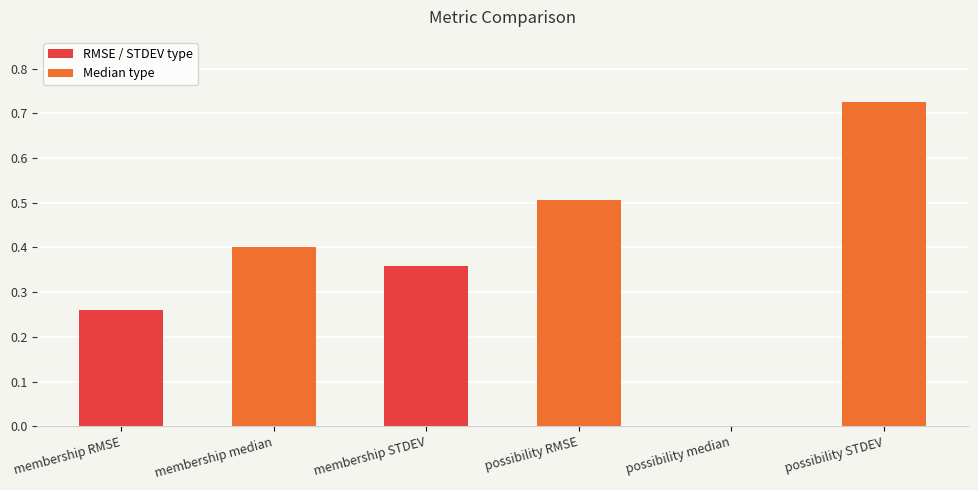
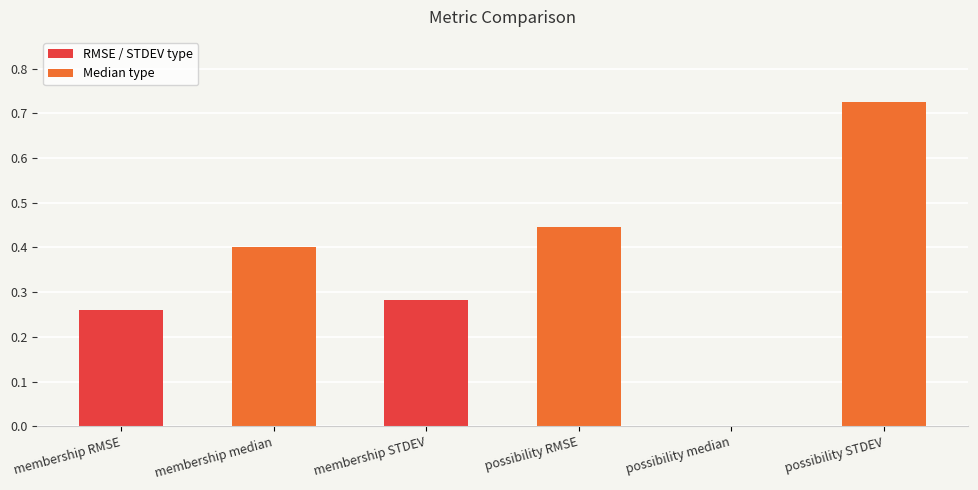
membership STDEV: 0.36 -> 0.28
possibility RMSE: 0.51 -> 0.45
